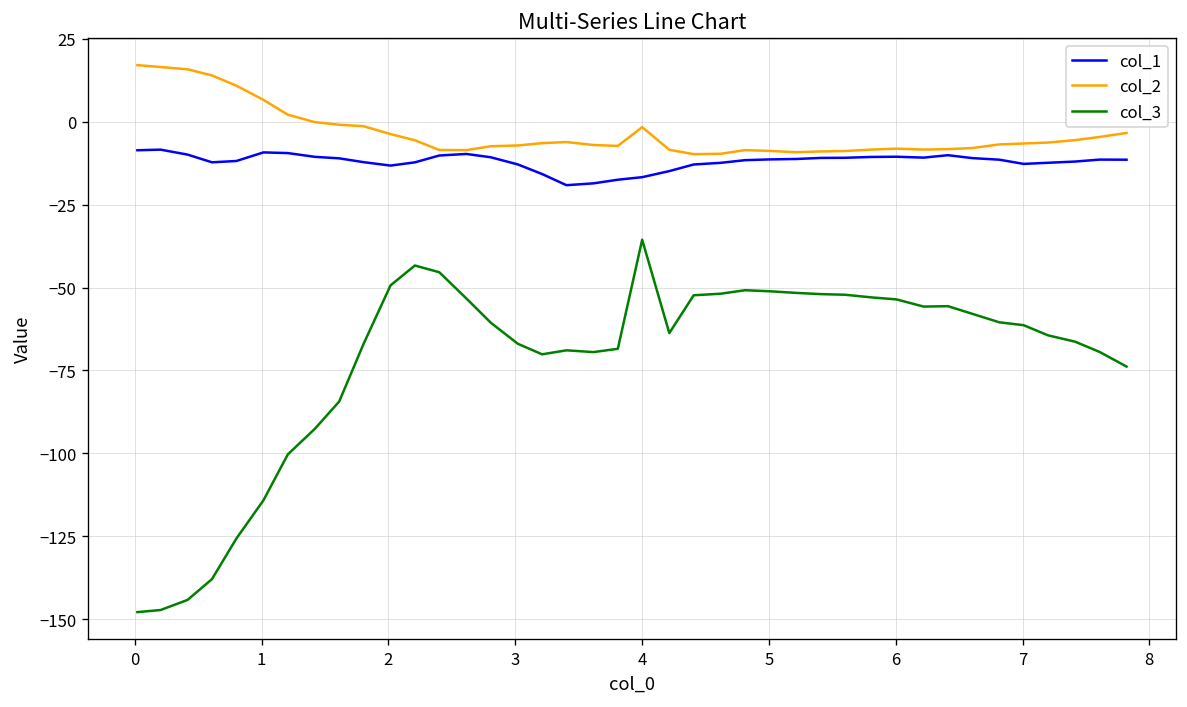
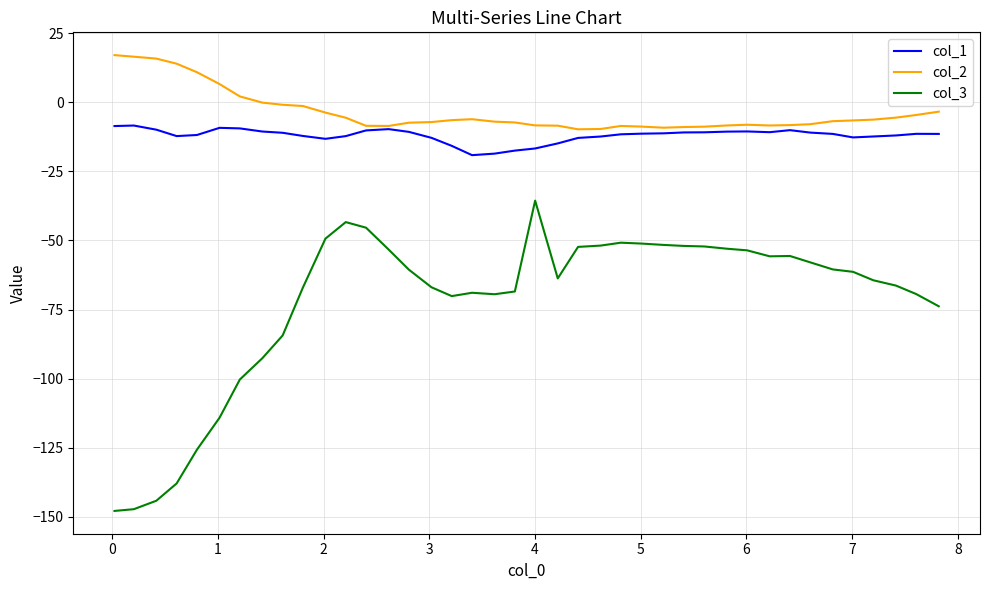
col_2, 4: -2 -> -8
